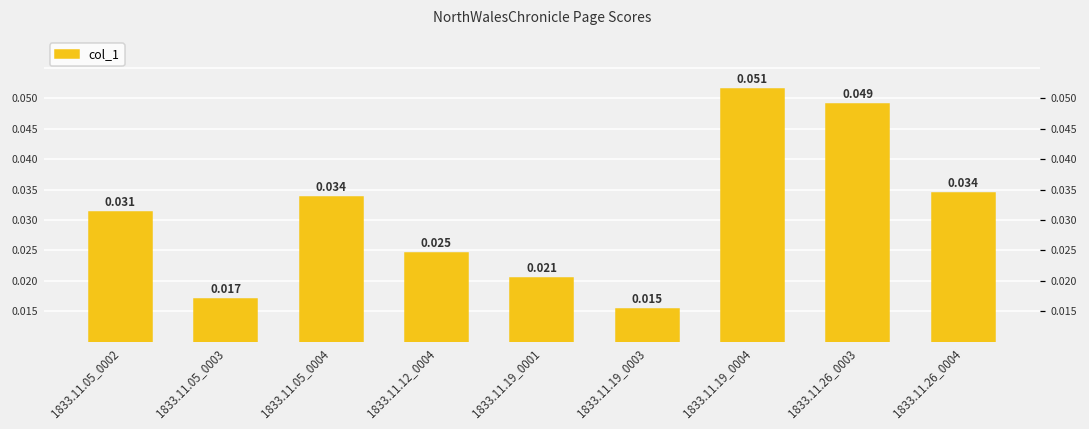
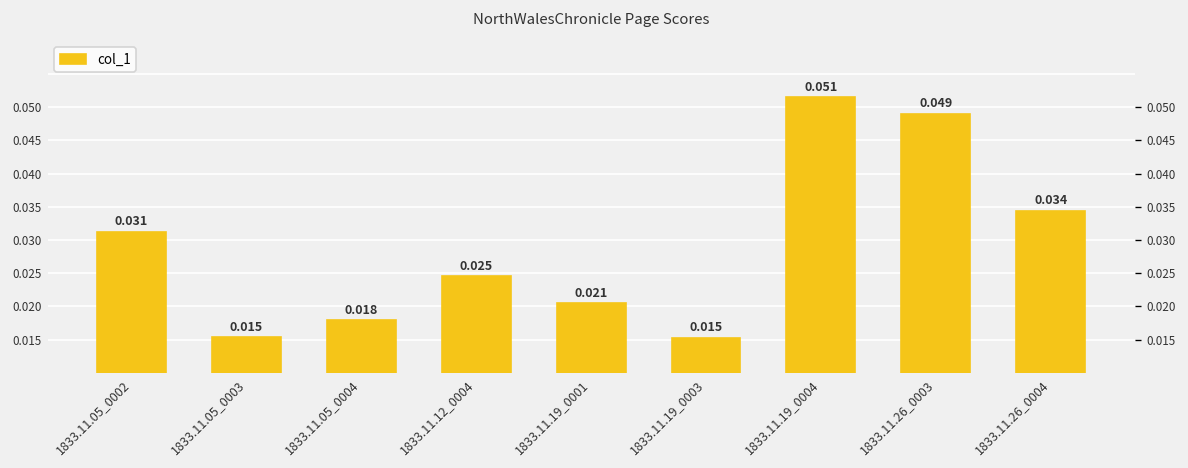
1833.11.05_0003: 0.017 -> 0.015
1833.11.05_0004: 0.034 -> 0.018
